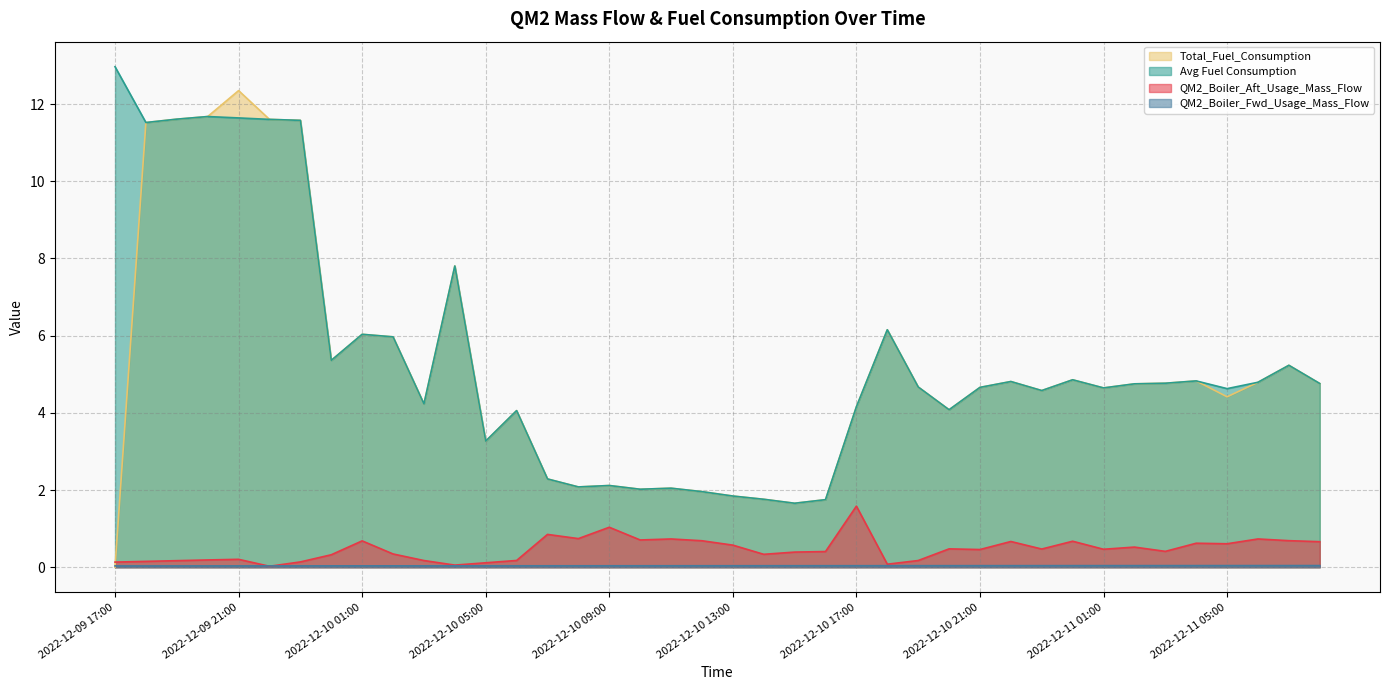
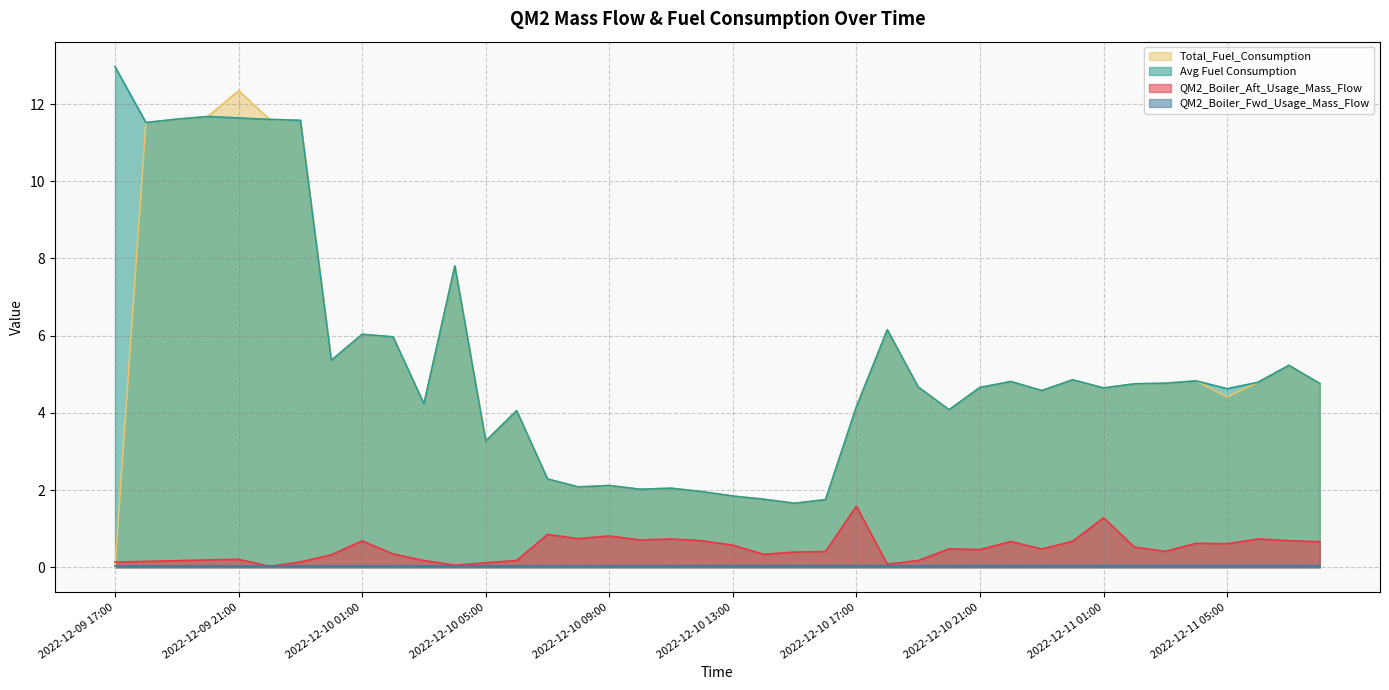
QM2_Boiler_Aft_Usage_Mass_Flow, 2022-12-10 09:00: 1.0 -> 0.8
QM2_Boiler_Aft_Usage_Mass_Flow, 2022-12-11 01:00: 0.5 -> 1.3
